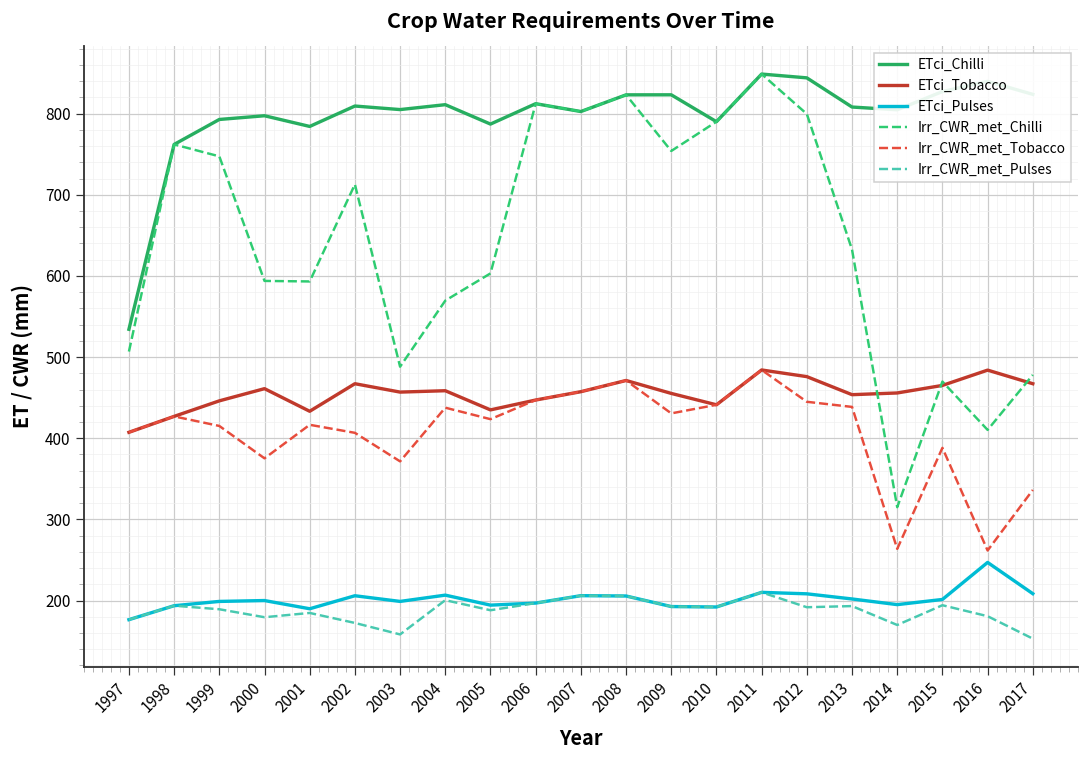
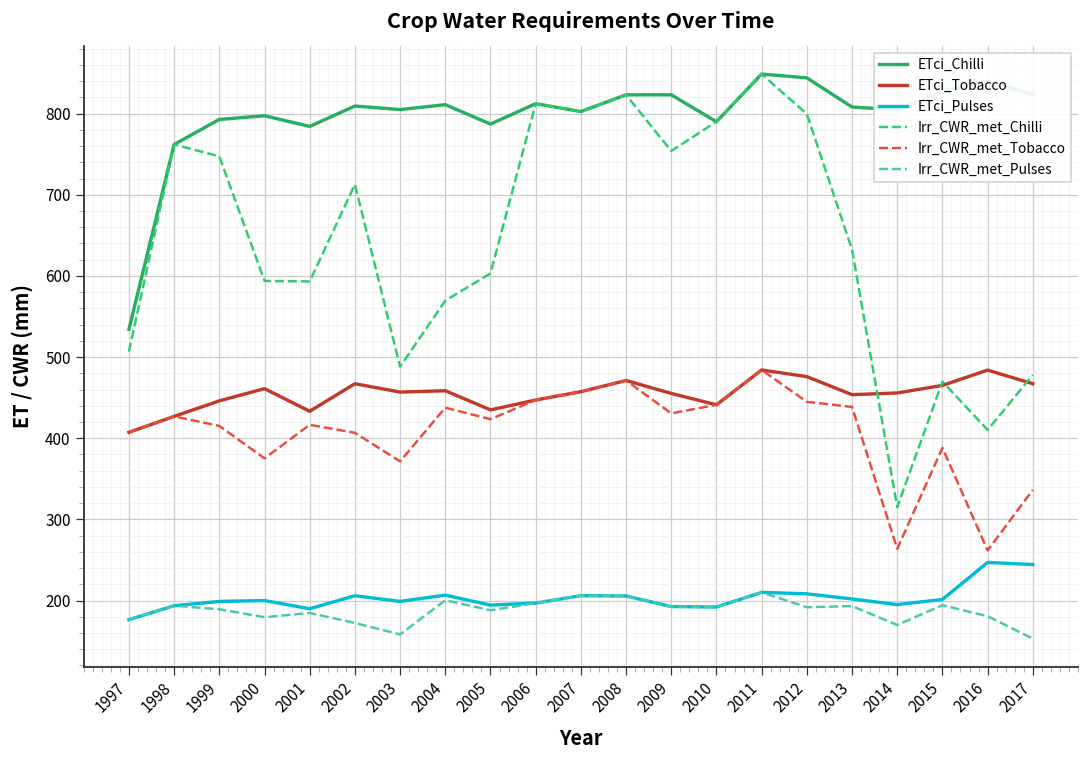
ETci_Pulses, 2017: 210 -> 240
